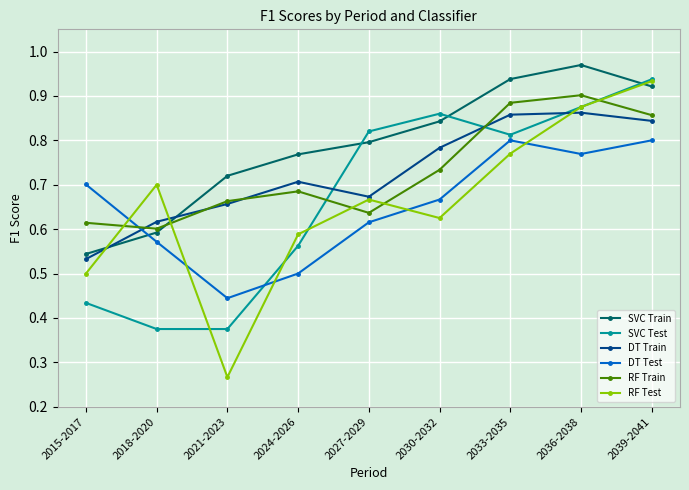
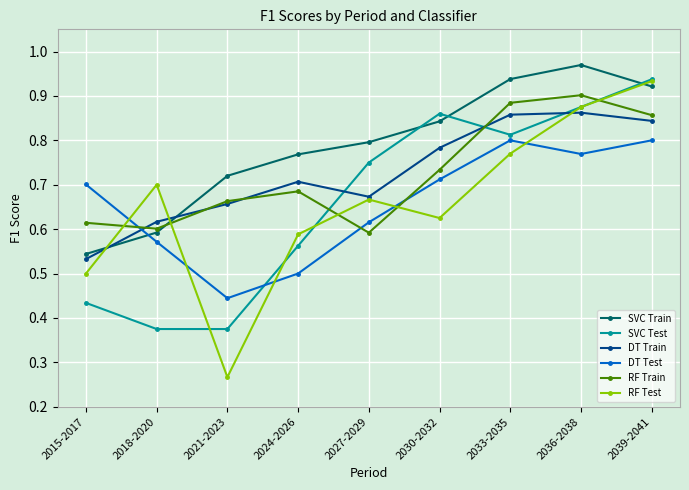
SVC Test, 2027-2029: 0.82 -> 0.75
RF Train, 2027-2029: 0.64 -> 0.59
DT Test, 2030-2032: 0.67 -> 0.71
